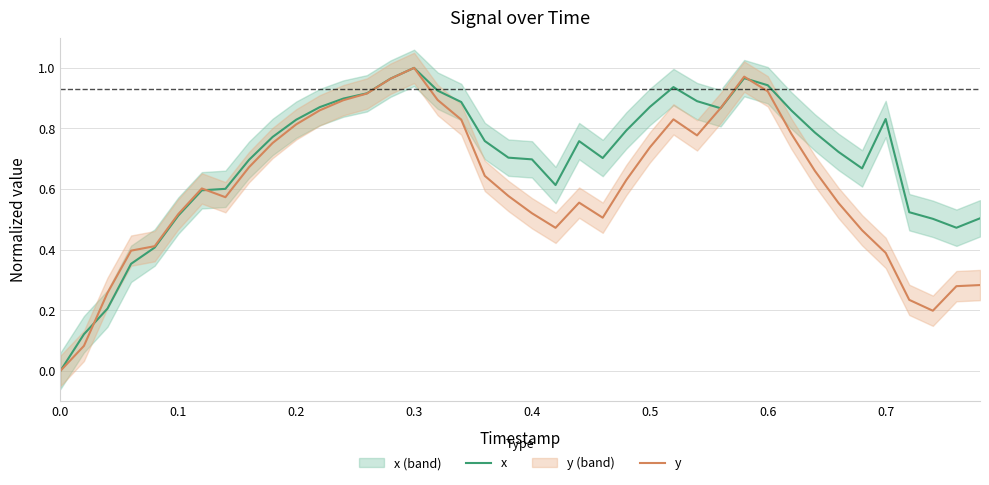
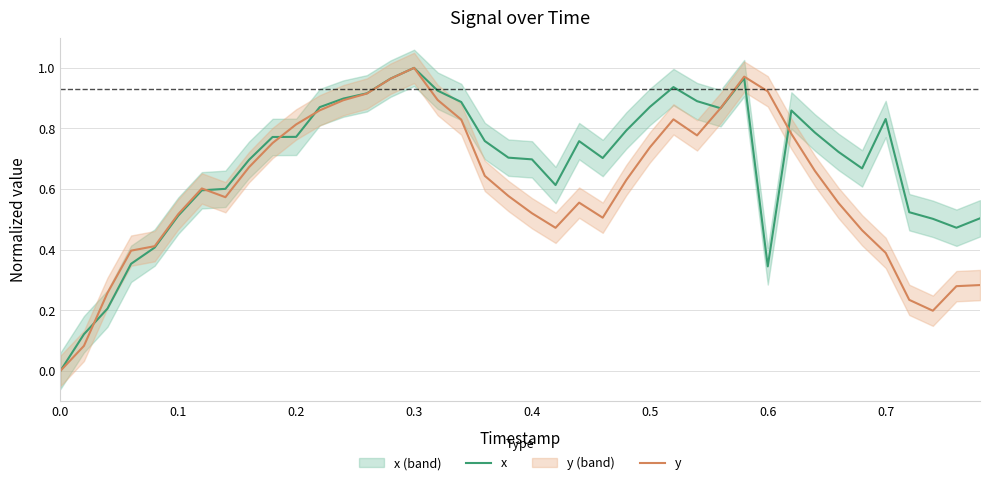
x, 0.2: 0.83 -> 0.77
x, 0.6: 0.94 -> 0.35
